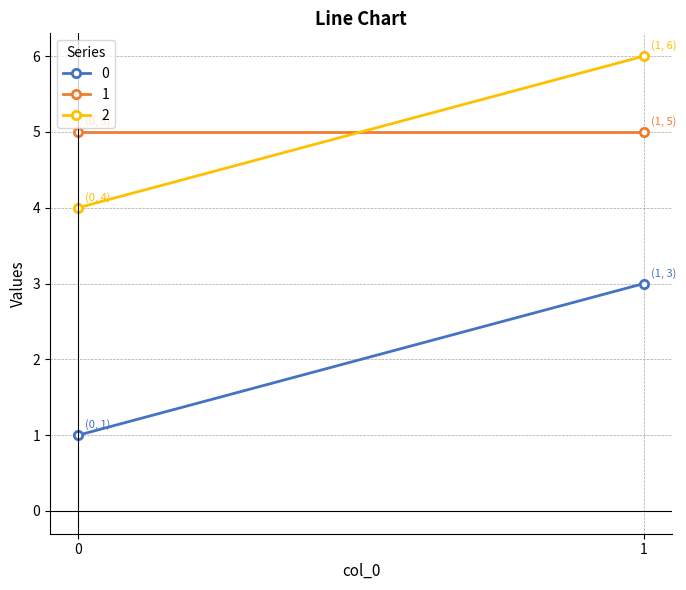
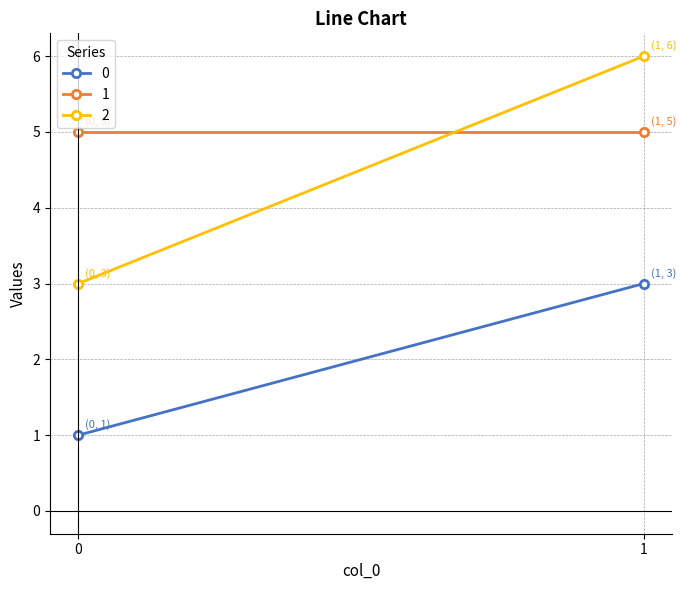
2, 0: 4 -> 3
